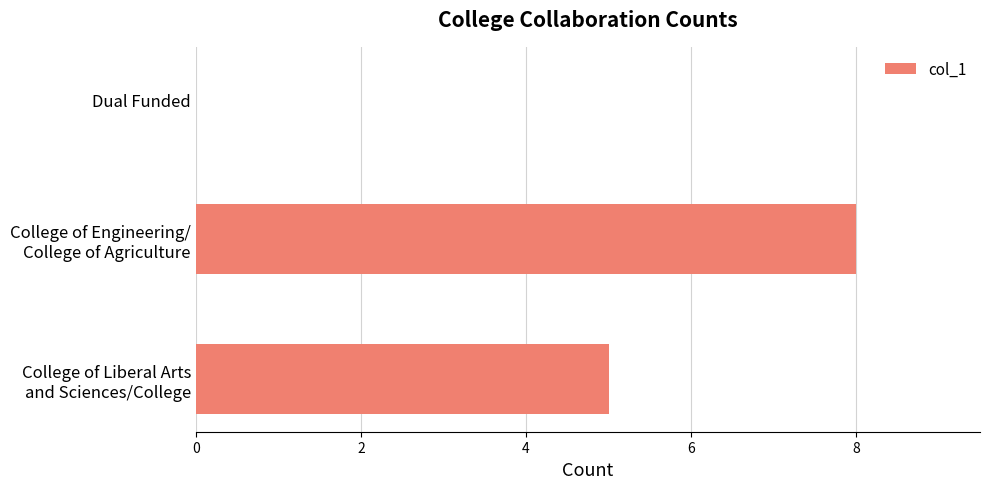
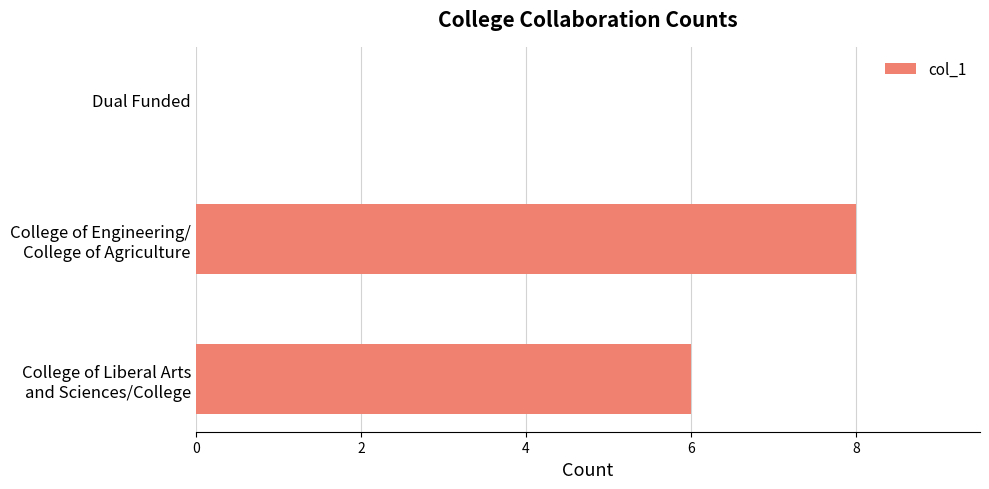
College of Liberal Arts and Sciences/College: 5 -> 6
